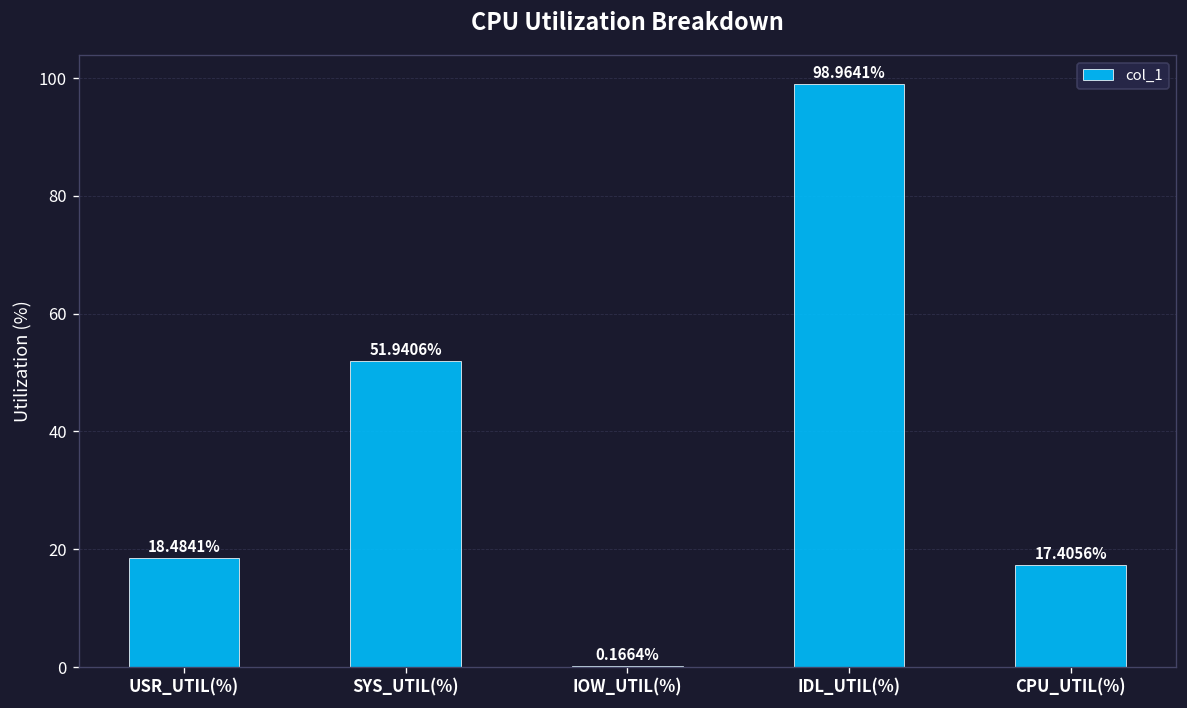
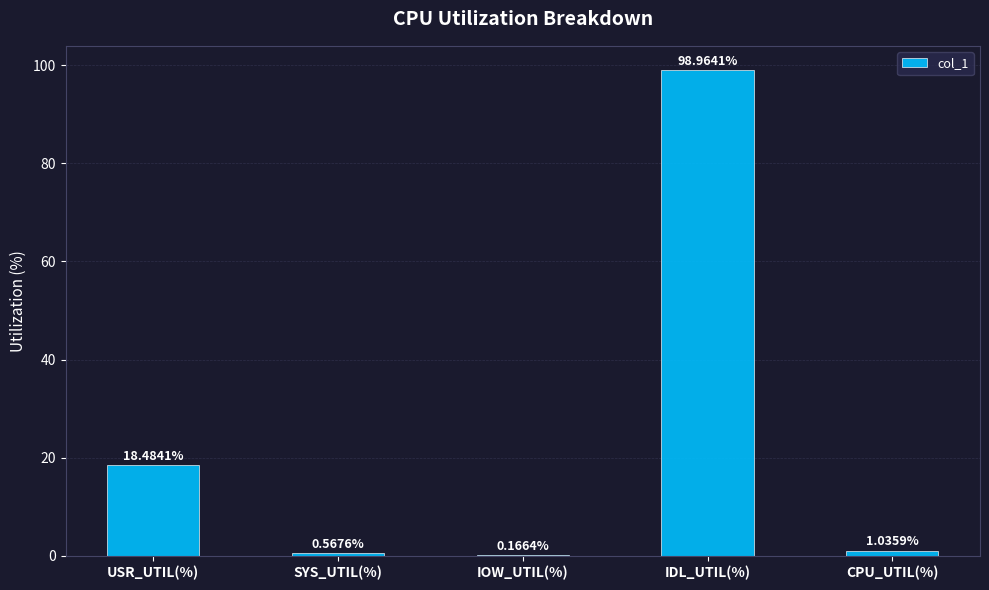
SYS_UTIL(%): 51.9406% -> 0.5676%
CPU_UTIL(%): 17.4056% -> 1.0359%
